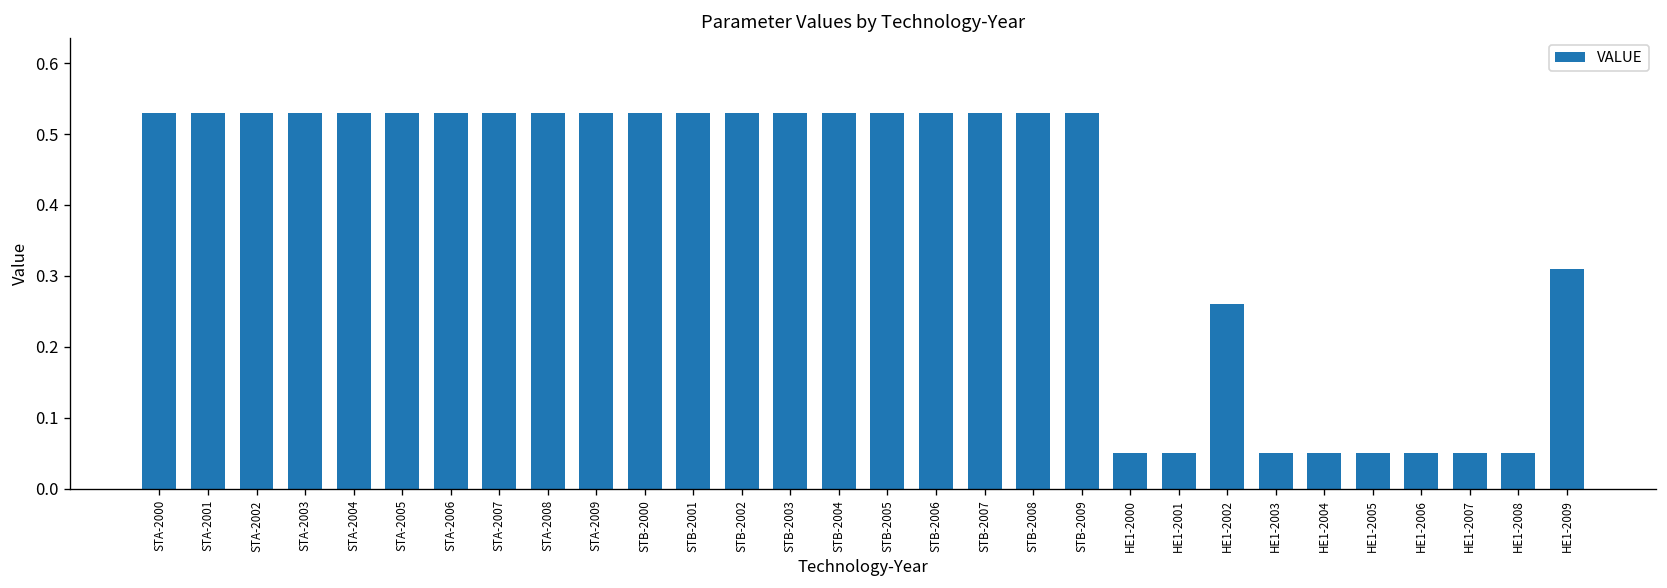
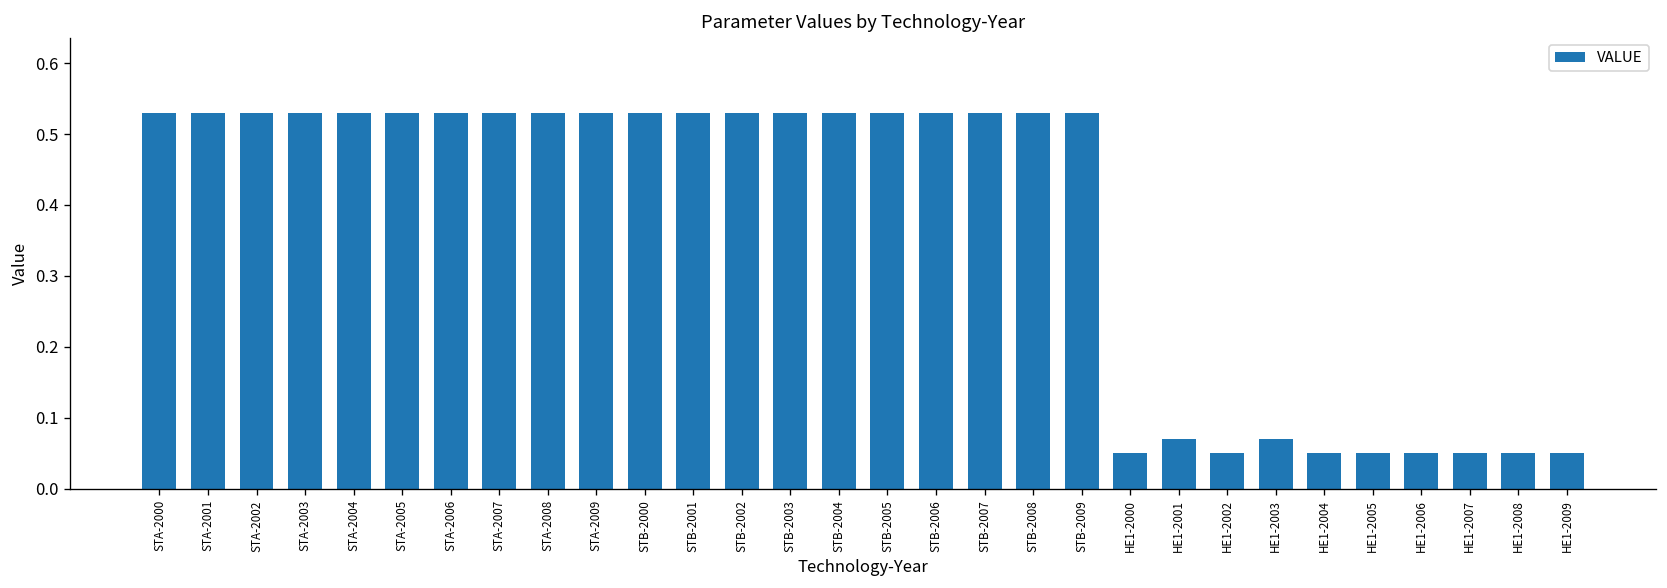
HE1-2001: 0.05 -> 0.07
HE1-2002: 0.26 -> 0.05
HE1-2003: 0.05 -> 0.07
HE1-2009: 0.31 -> 0.05
